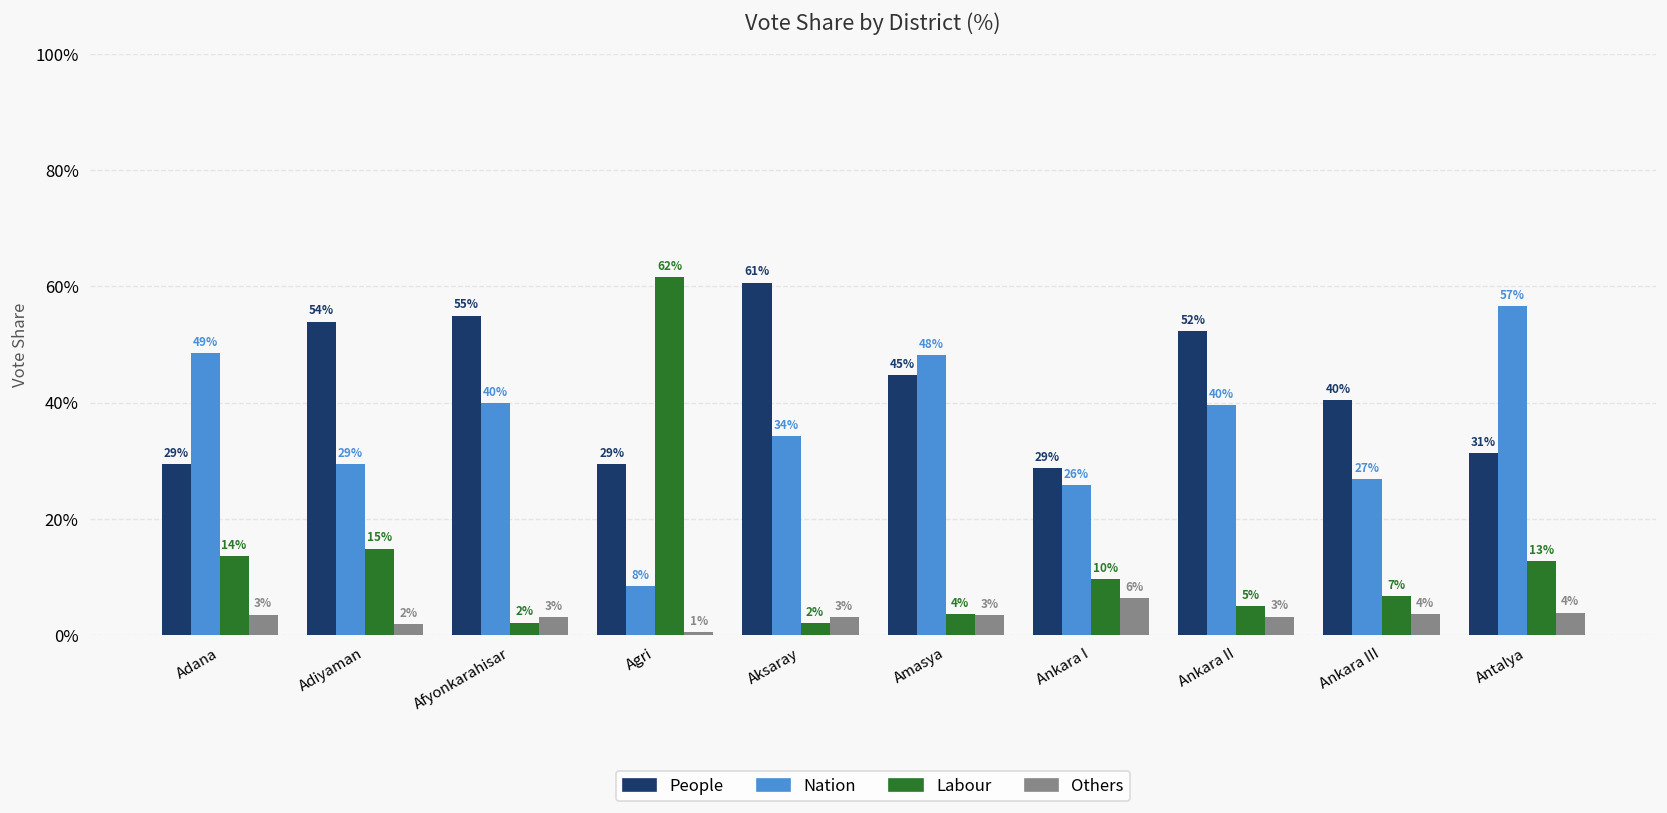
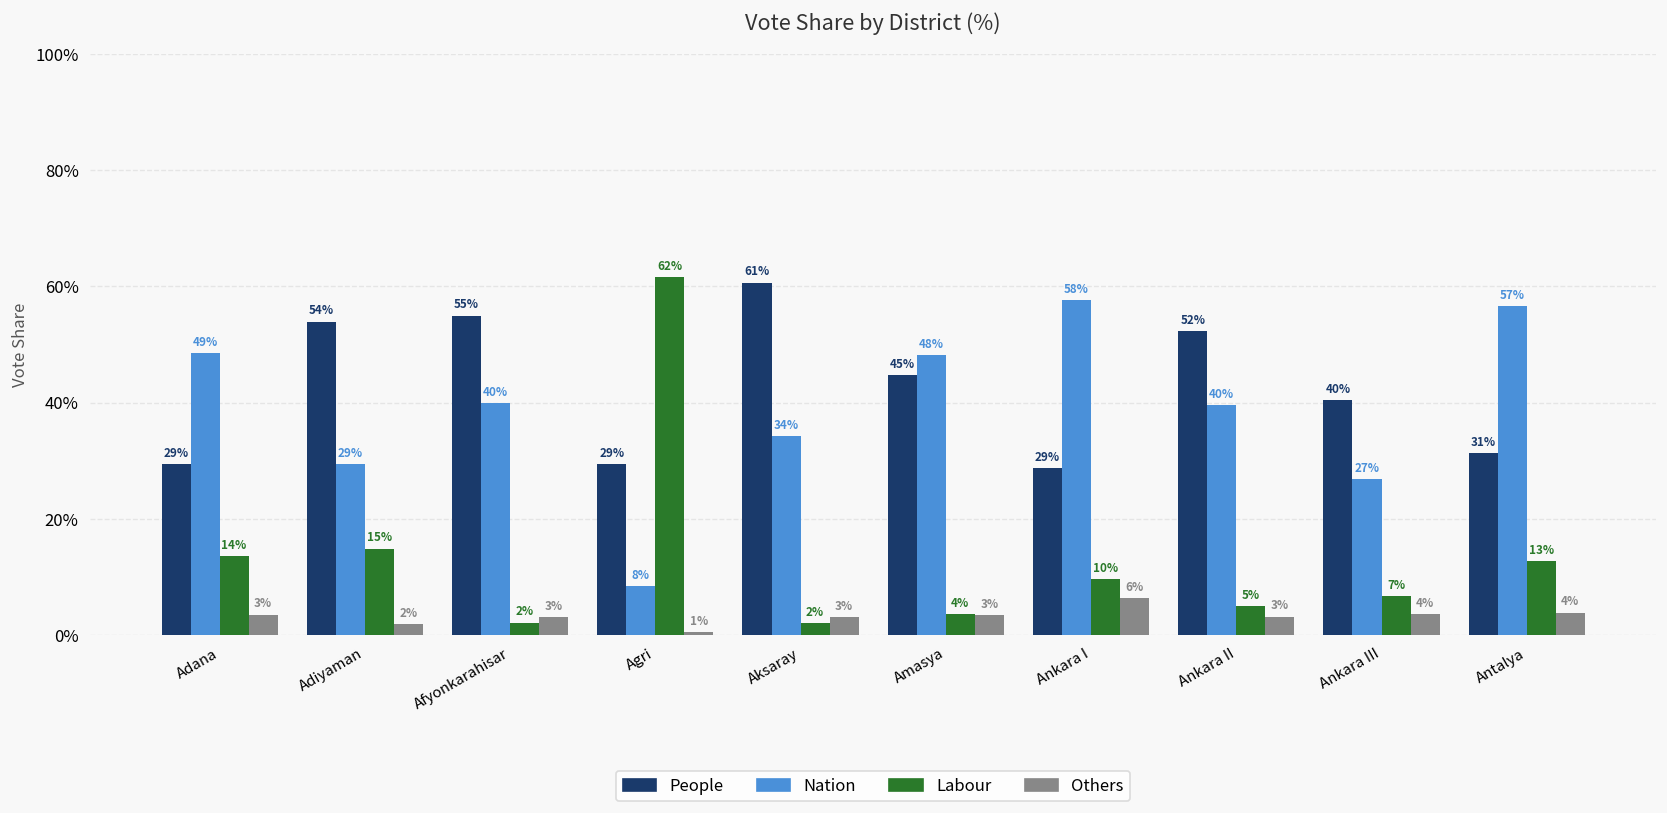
Nation, Ankara I: 26% -> 58%
